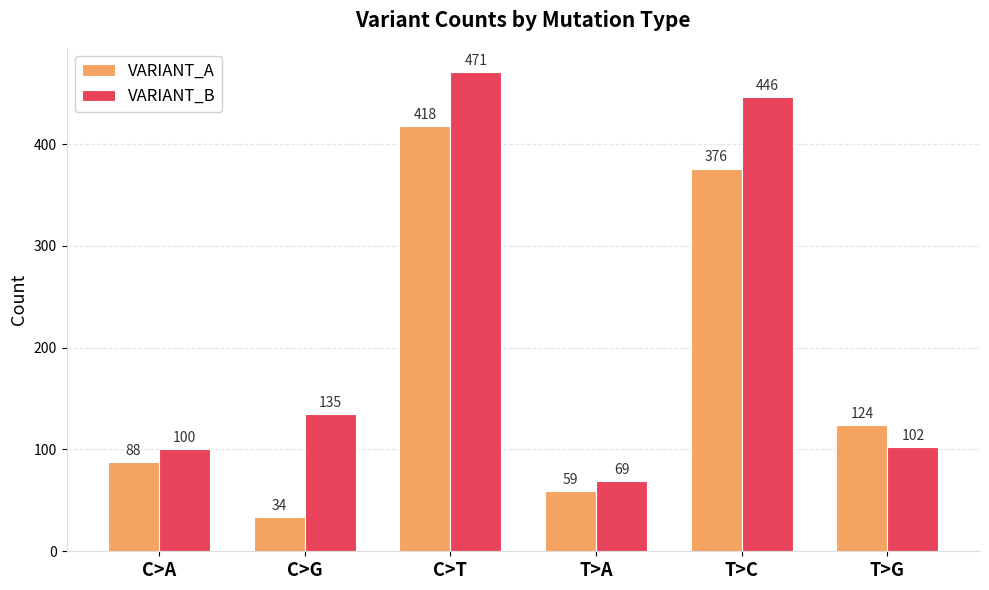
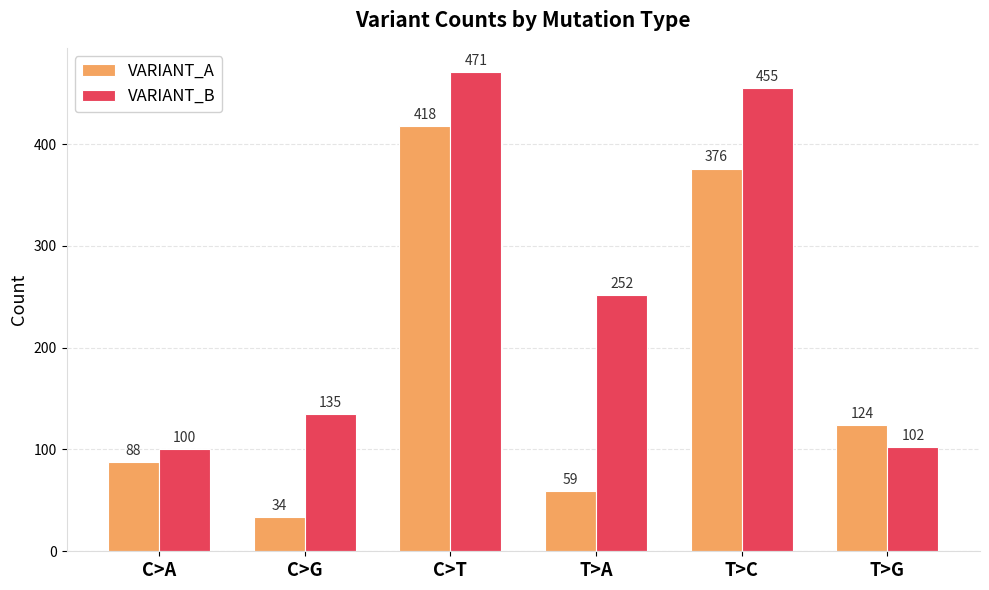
VARIANT_B, T>A: 69 -> 252
VARIANT_B, T>C: 446 -> 455
